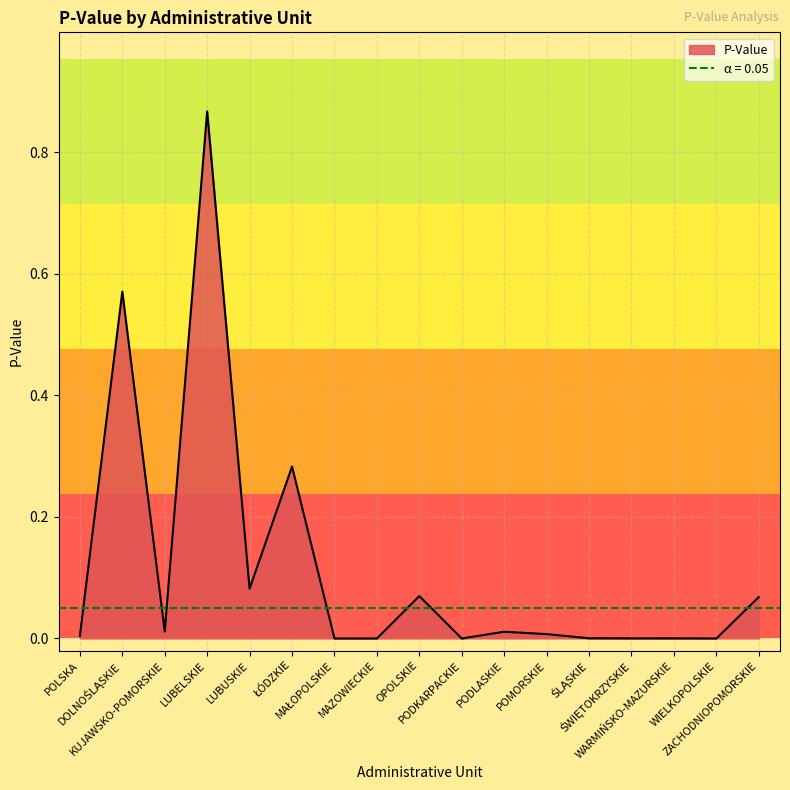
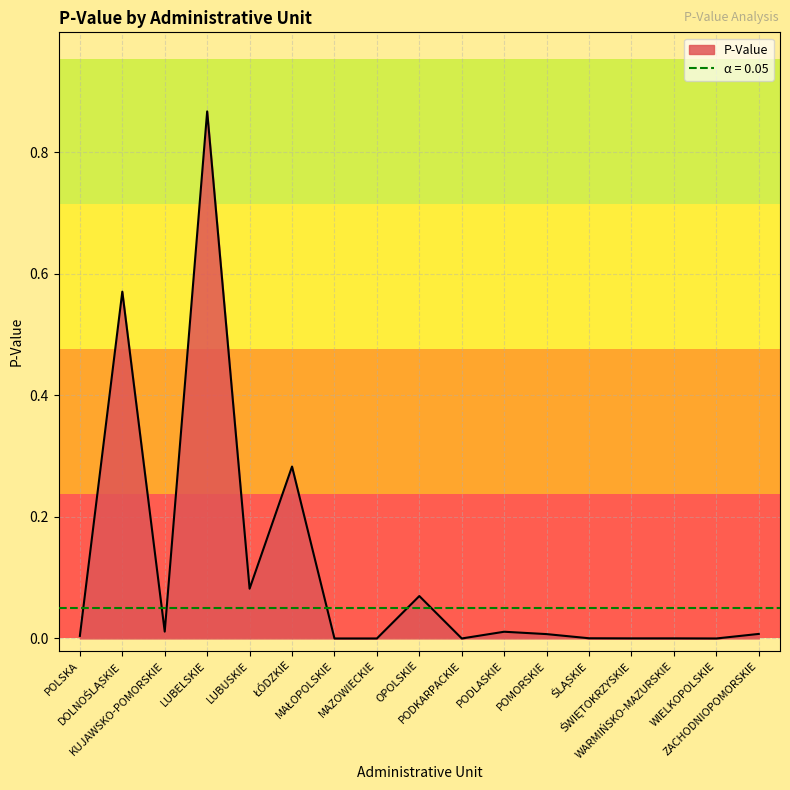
ZACHODNIOPOMORSKIE: 0.07 -> 0.01
